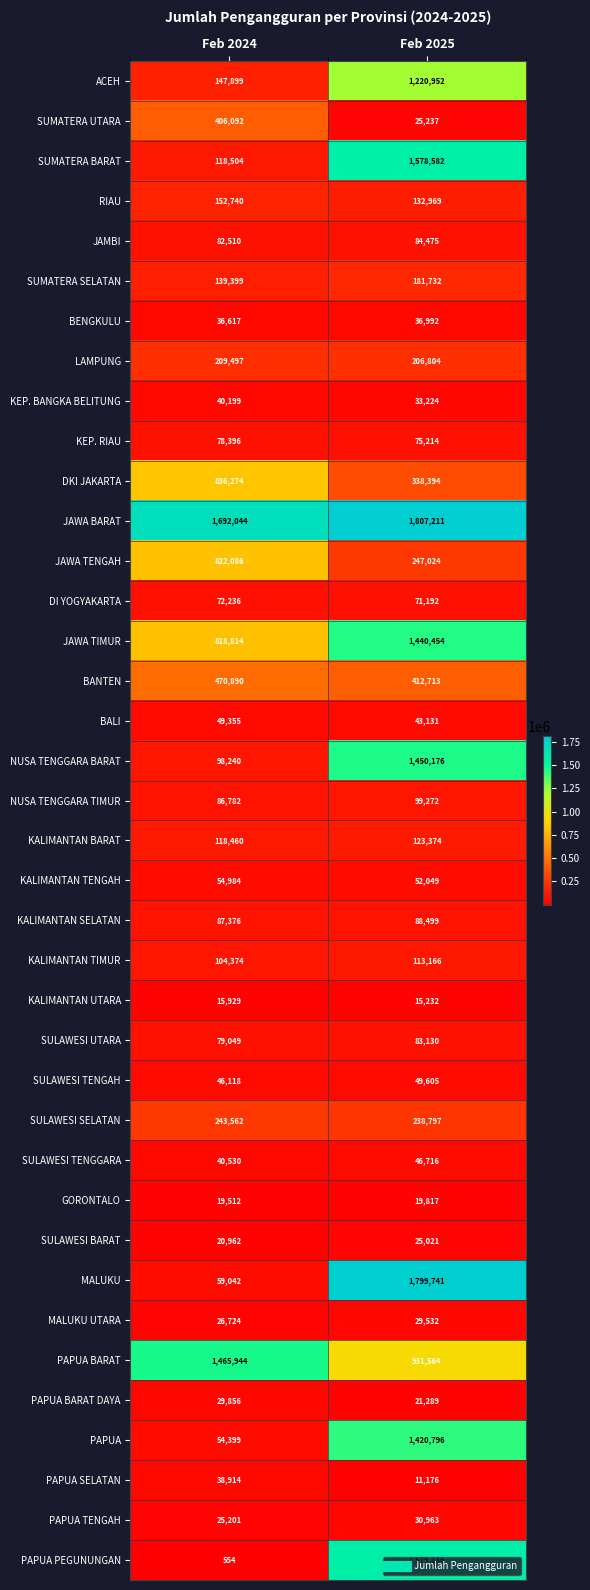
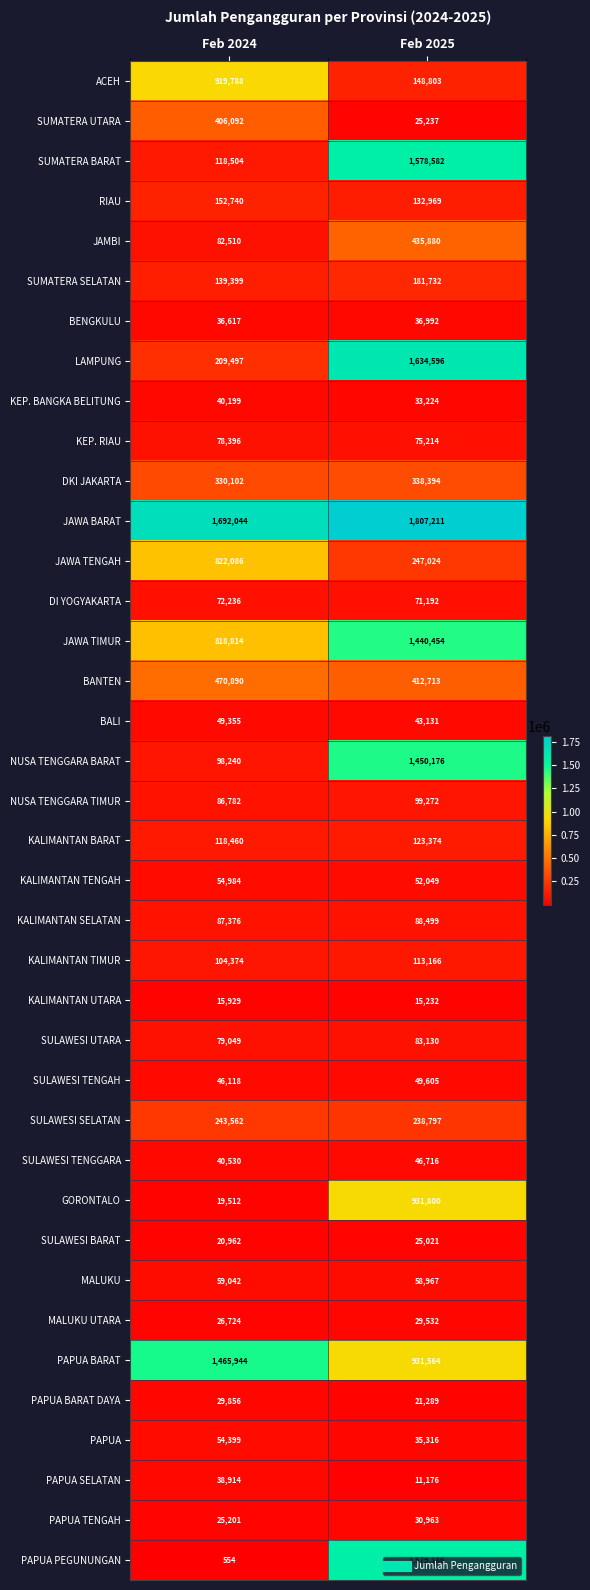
ACEH, Feb 2024: 147,899 -> 919,788
ACEH, Feb 2025: 1,220,952 -> 148,803
JAMBI, Feb 2025: 84,475 -> 435,880
LAMPUNG, Feb 2025: 206,804 -> 1,634,596
DKI JAKARTA, Feb 2024: 836,274 -> 330,102
GORONTALO, Feb 2025: 19,817 -> 931,800
MALUKU, Feb 2025: 1,799,741 -> 58,967
PAPUA, Feb 2025: 1,420,796 -> 35,316
